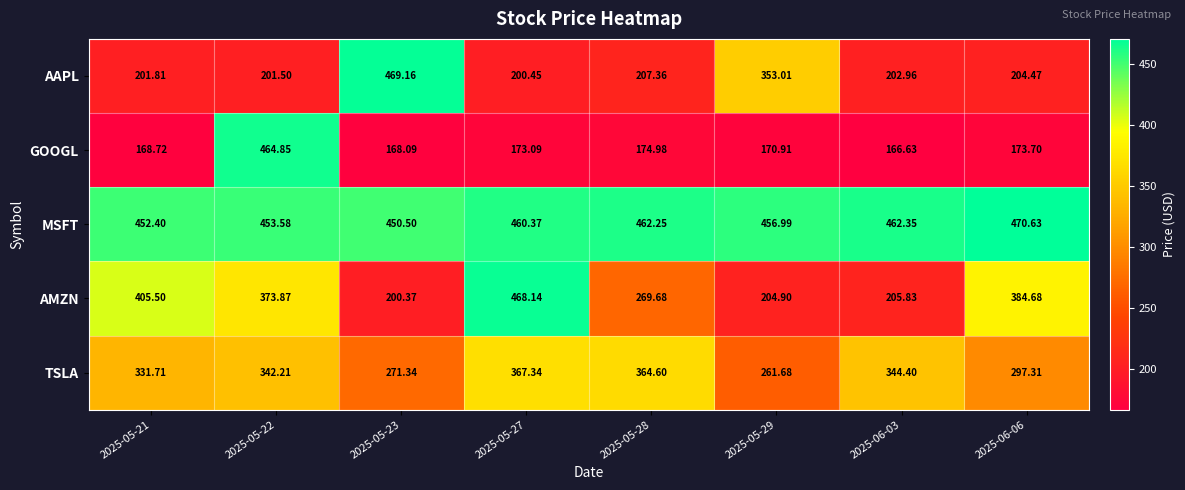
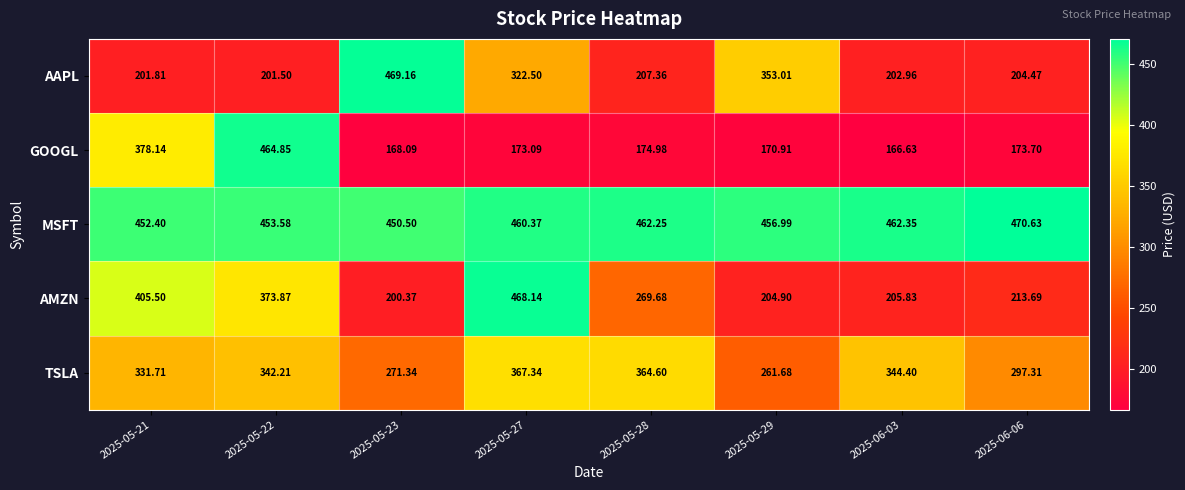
AAPL, 2025-05-27: 200.45 -> 322.50
GOOGL, 2025-05-21: 168.72 -> 378.14
AMZN, 2025-06-06: 384.68 -> 213.69
